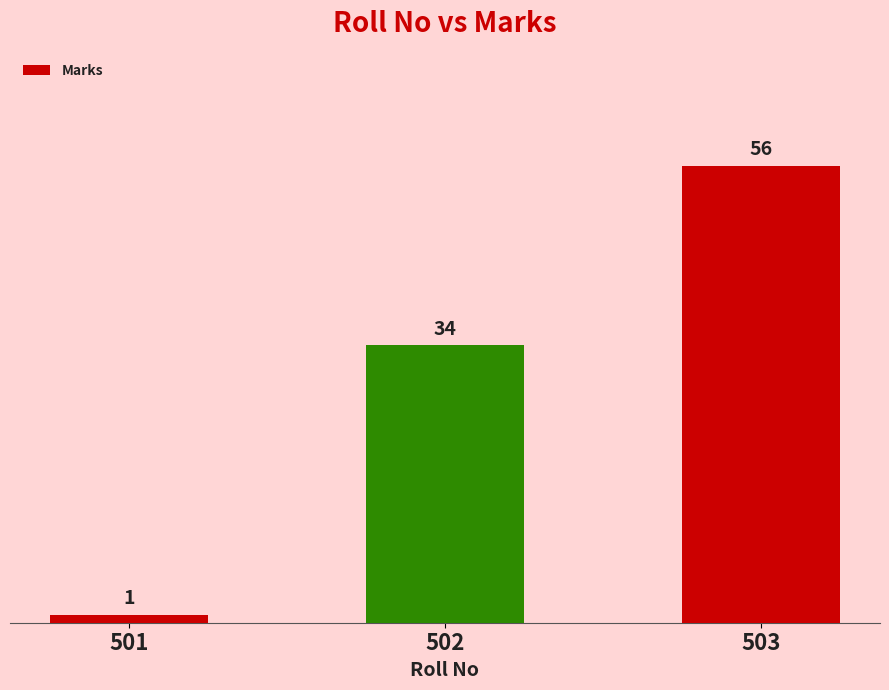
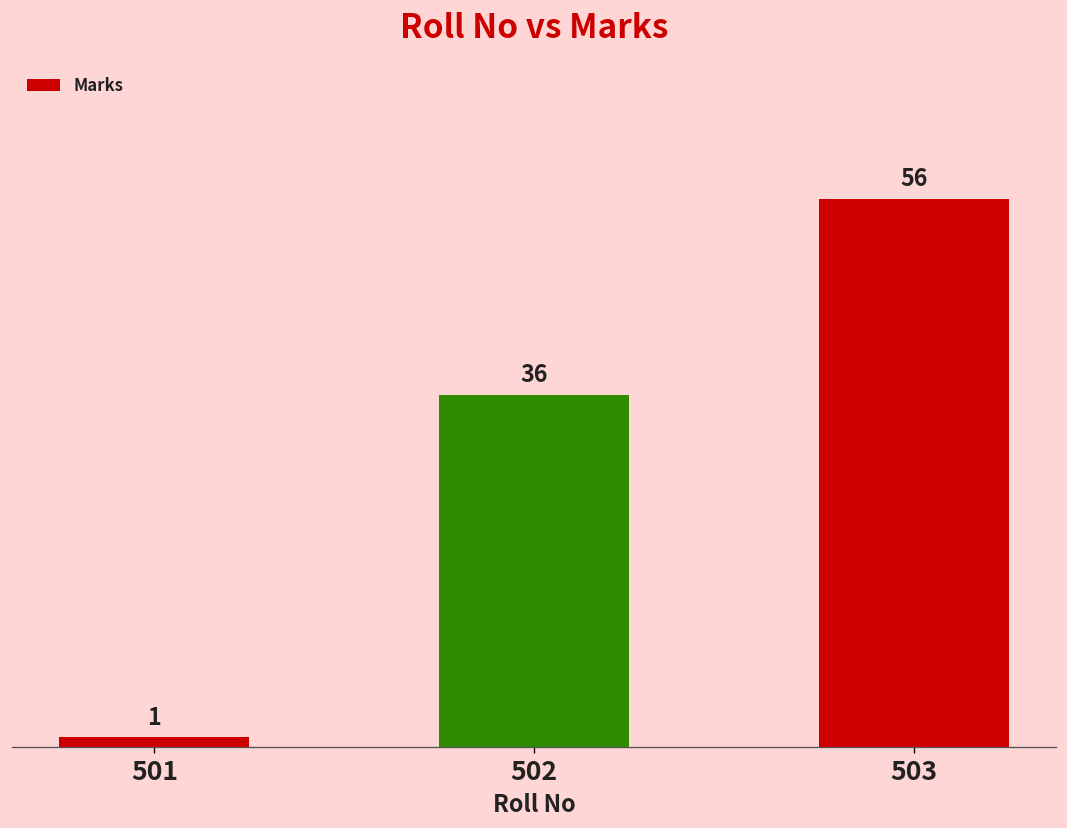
502: 34 -> 36
